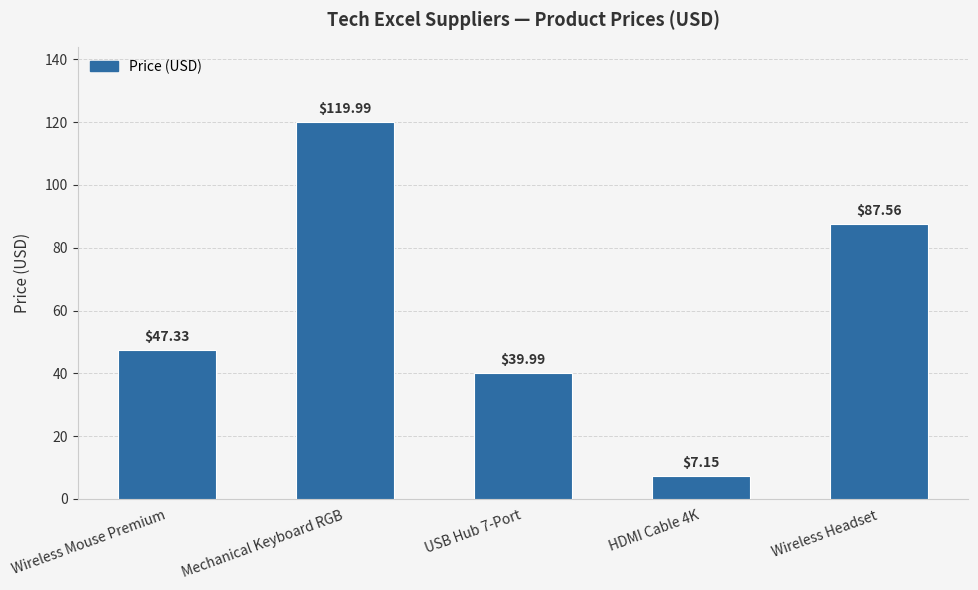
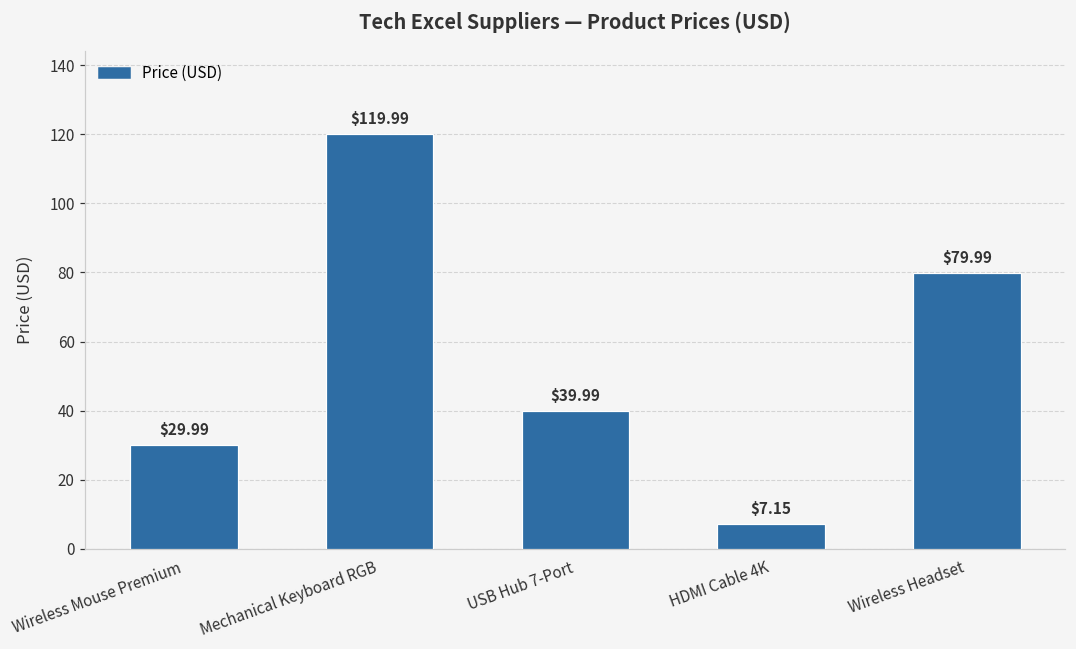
Wireless Mouse Premium: $47.33 -> $29.99
Wireless Headset: $87.56 -> $79.99
